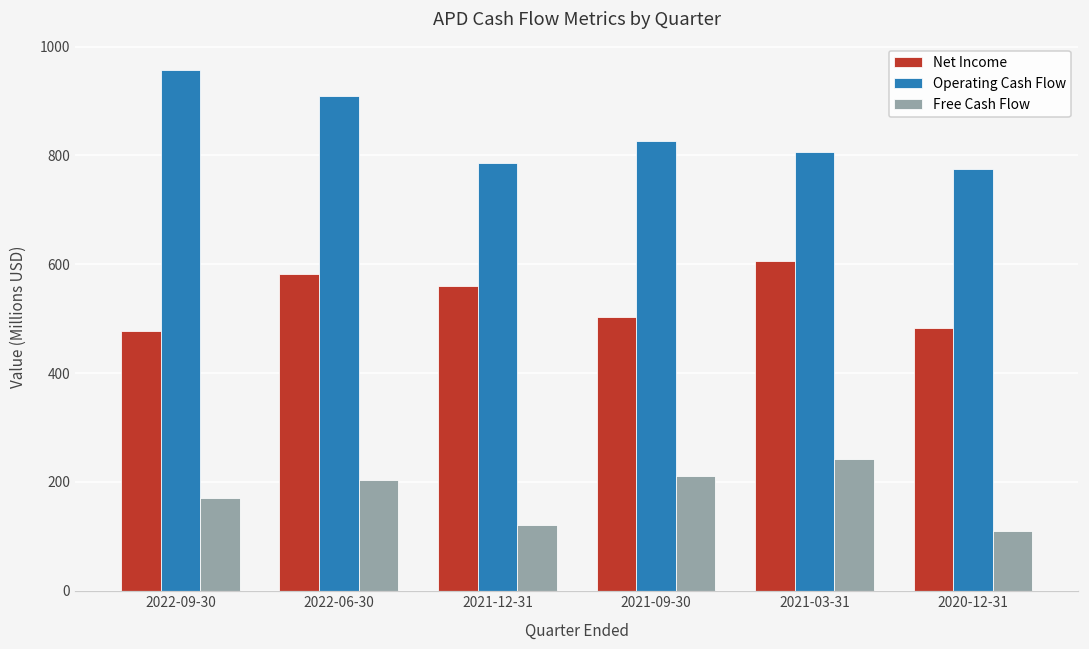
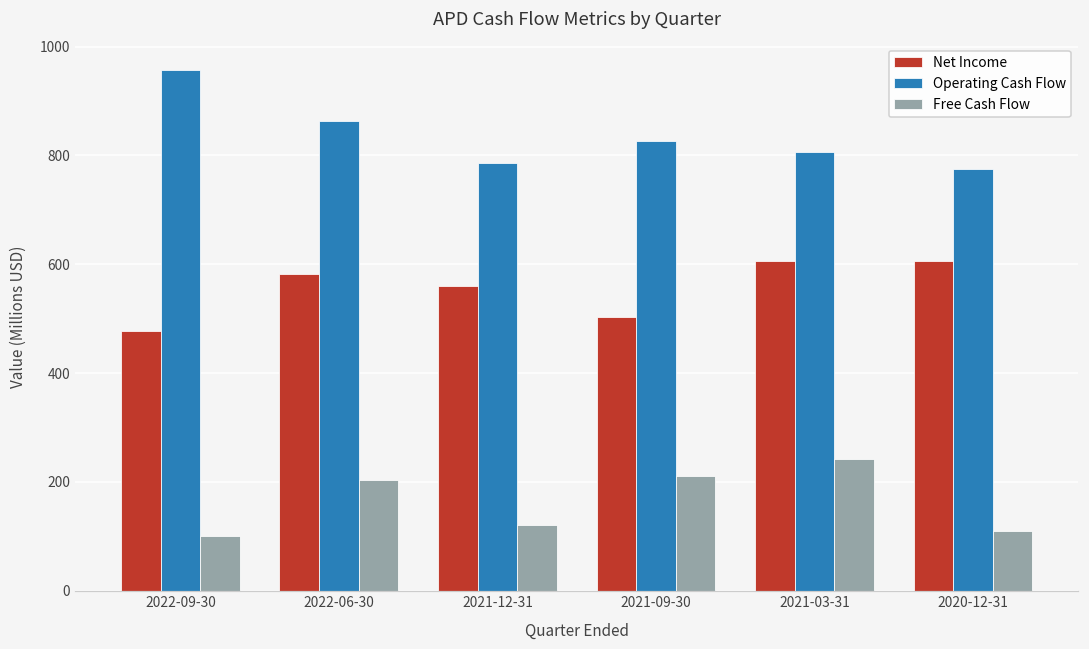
Free Cash Flow, 2022-09-30: 170 -> 100
Operating Cash Flow, 2022-06-30: 910 -> 860
Net Income, 2020-12-31: 480 -> 610
